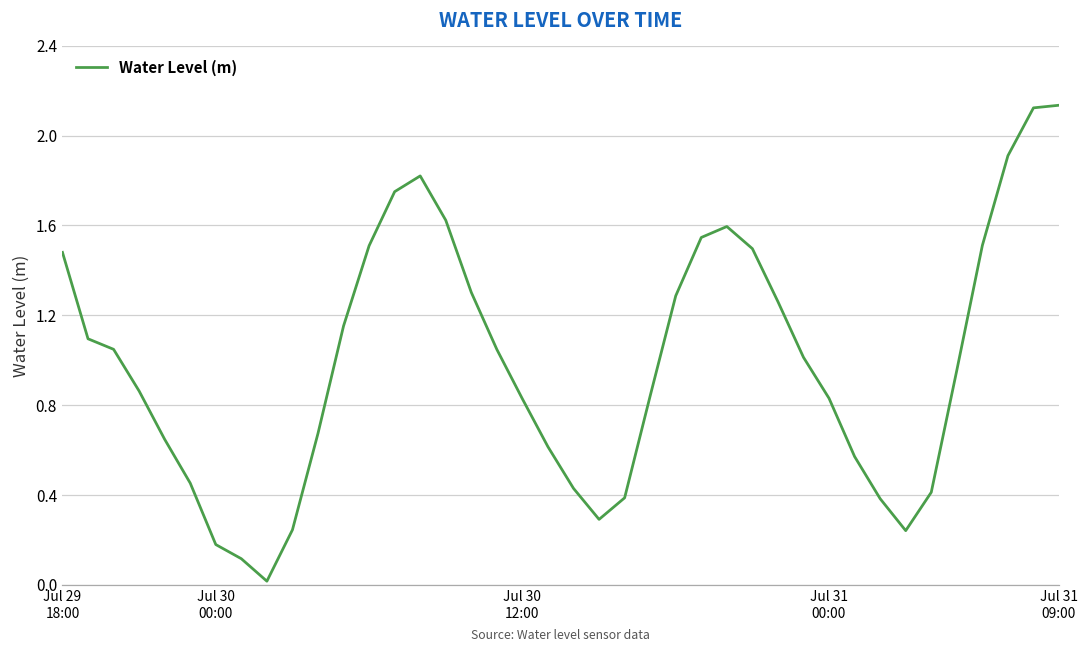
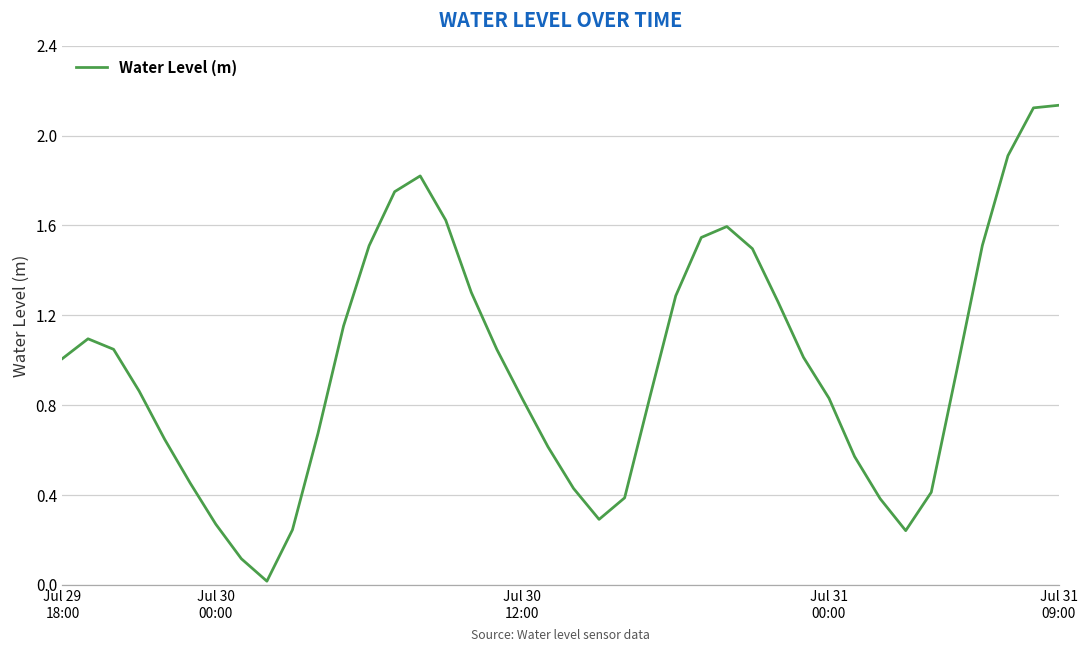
Jul 29 18:00: 1.48 -> 1.01
Jul 30 00:00: 0.18 -> 0.27
